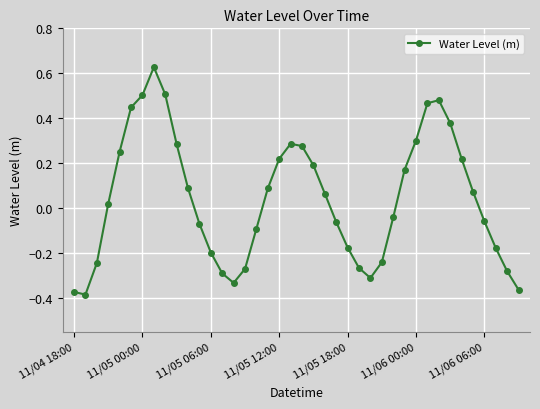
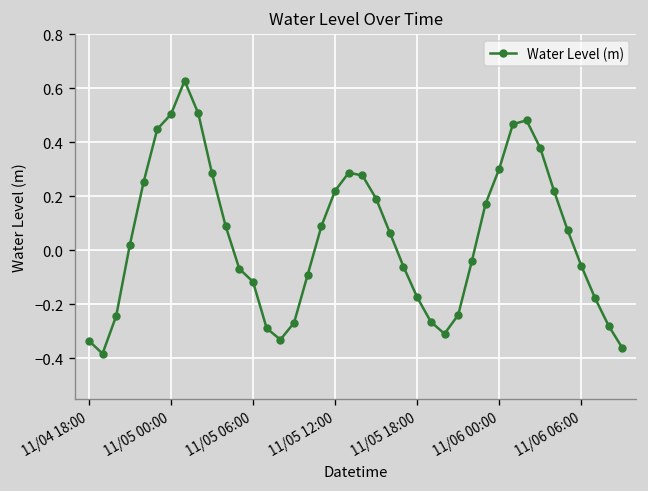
11/04 18:00: -0.37 -> -0.34
11/05 06:00: -0.20 -> -0.12
